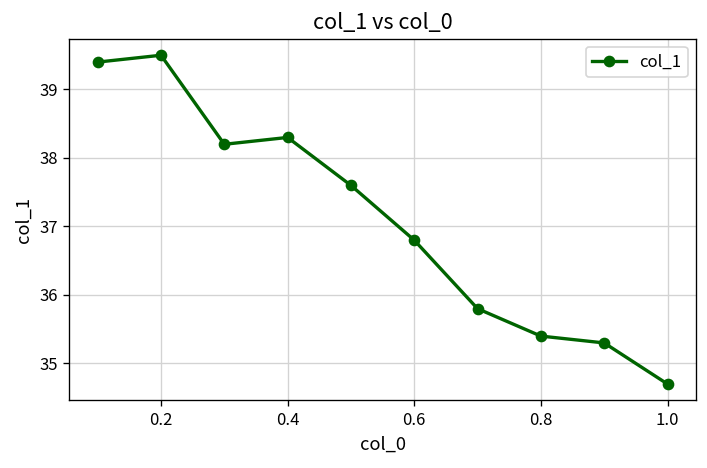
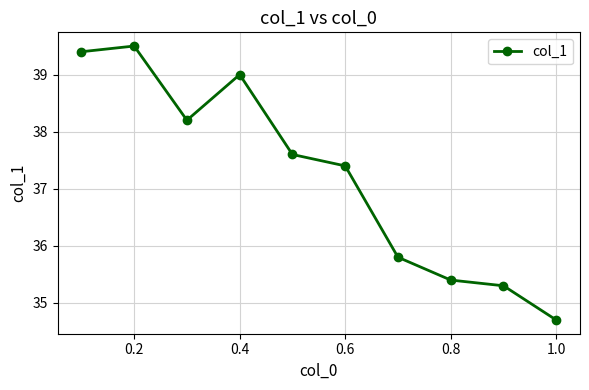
0.4: 38.3 -> 39.0
0.6: 36.8 -> 37.4
